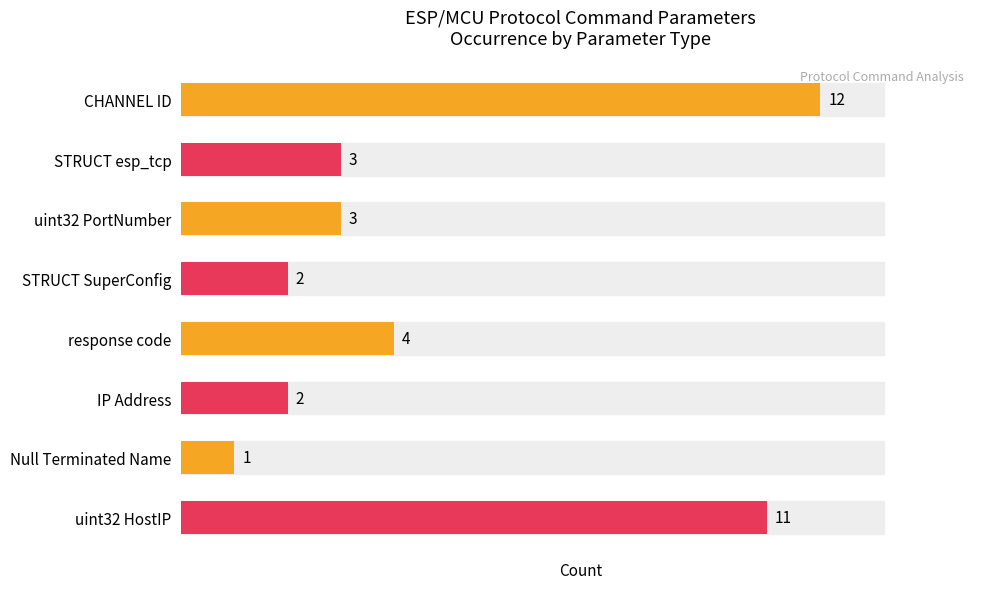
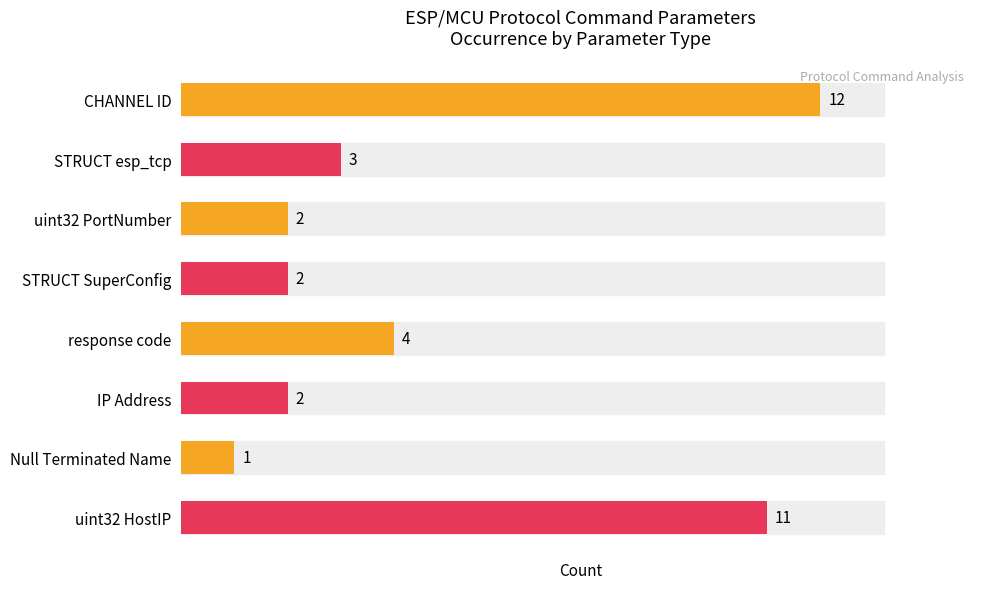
uint32 PortNumber: 3 -> 2
